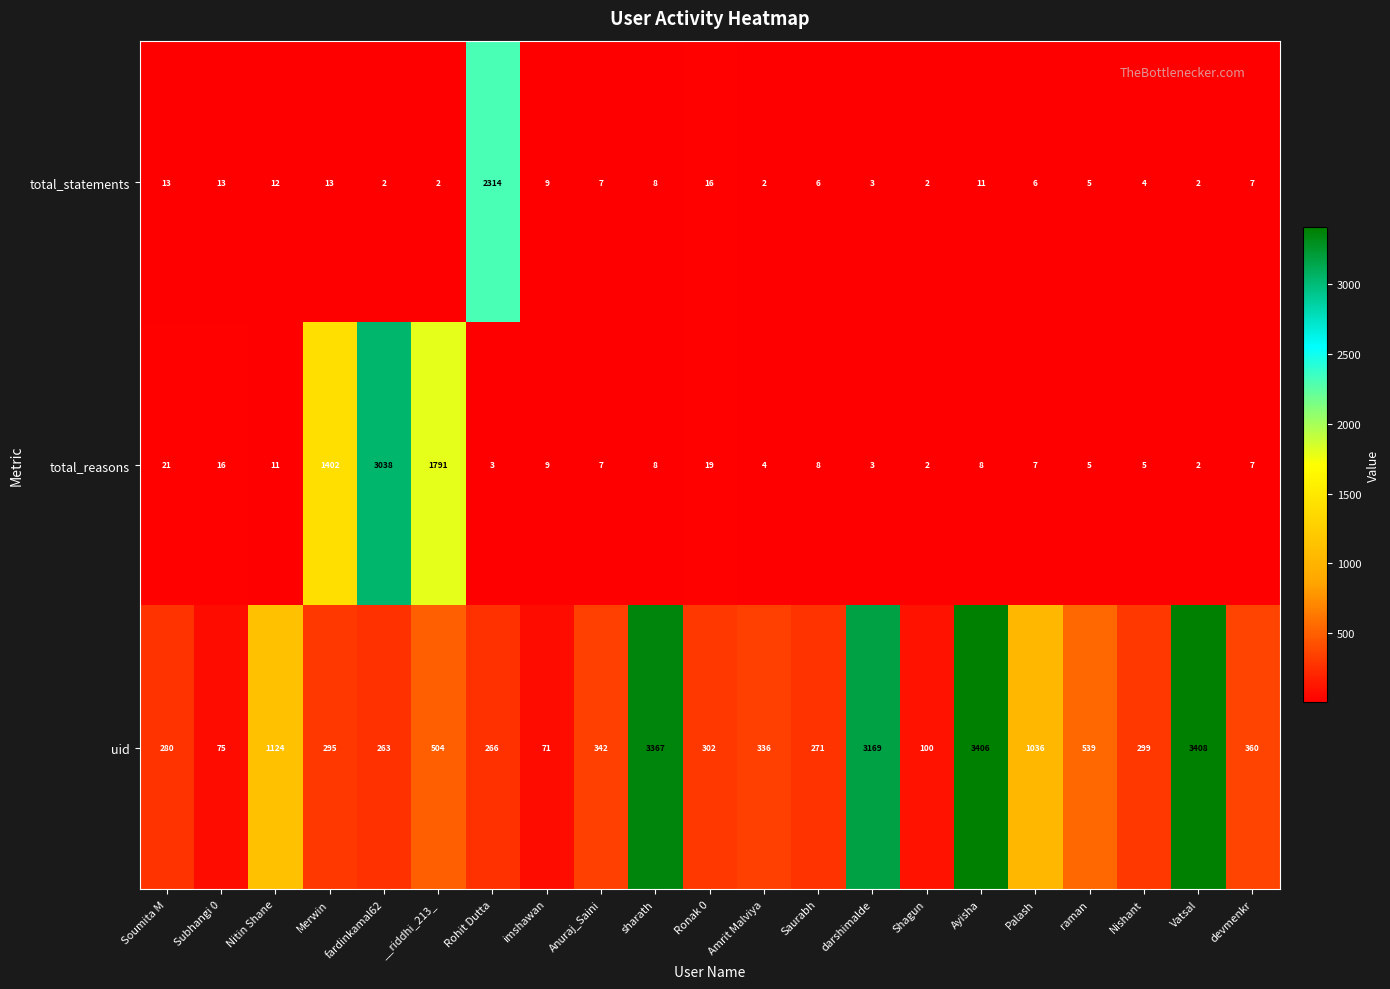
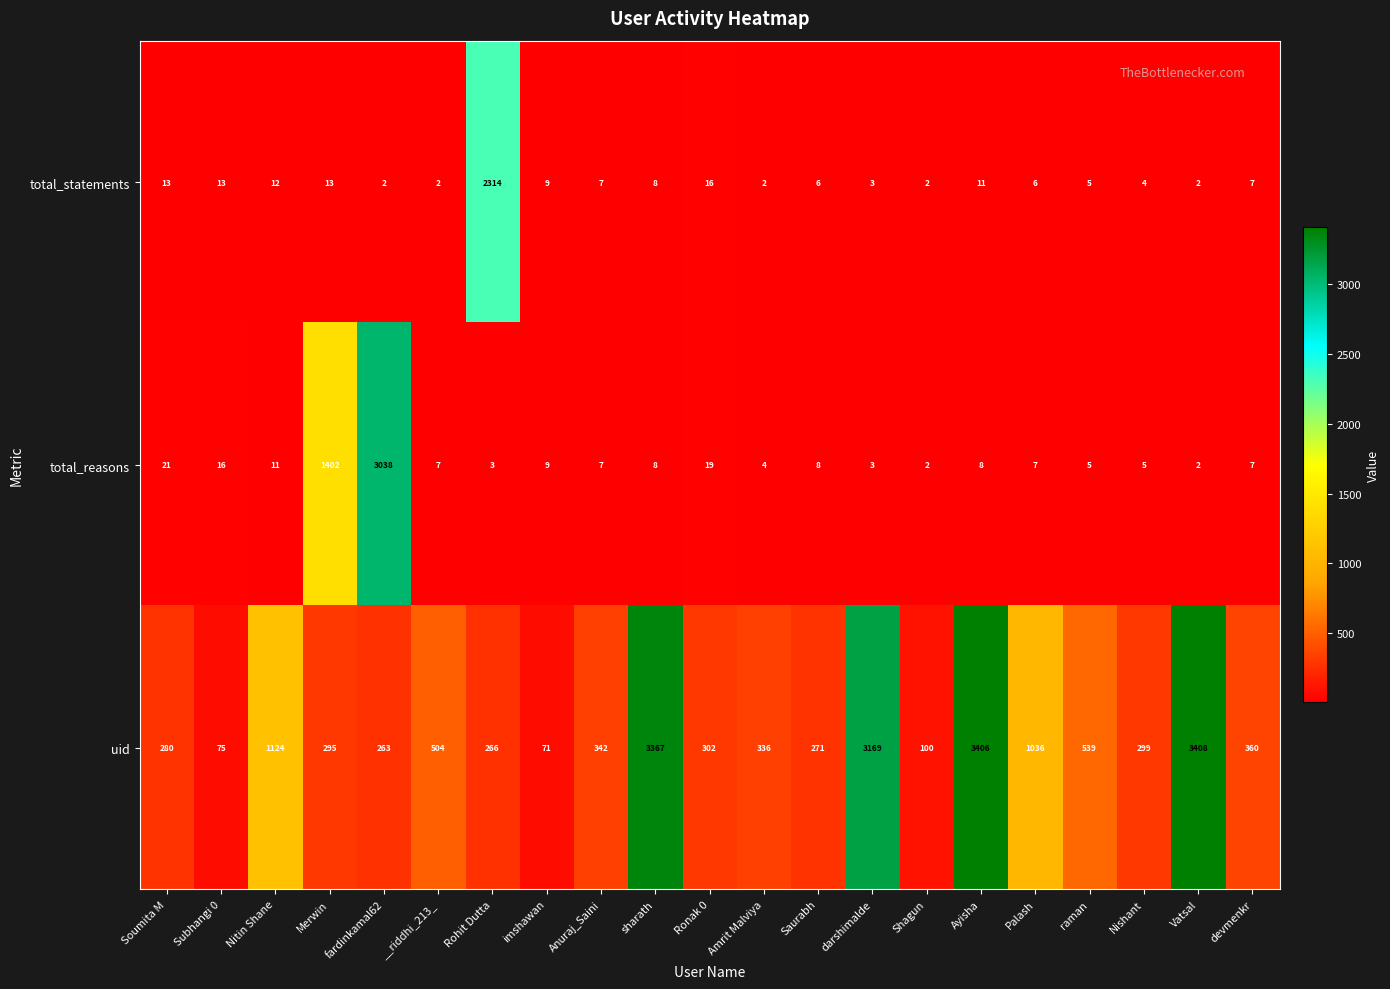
total_reasons, __riddhi_213_: 1791 -> 7
